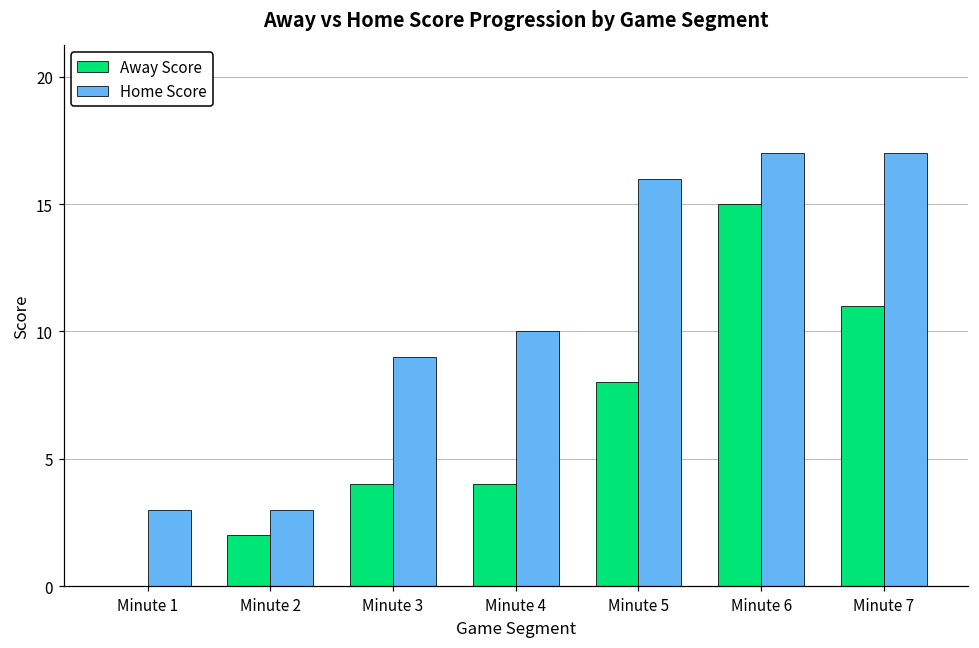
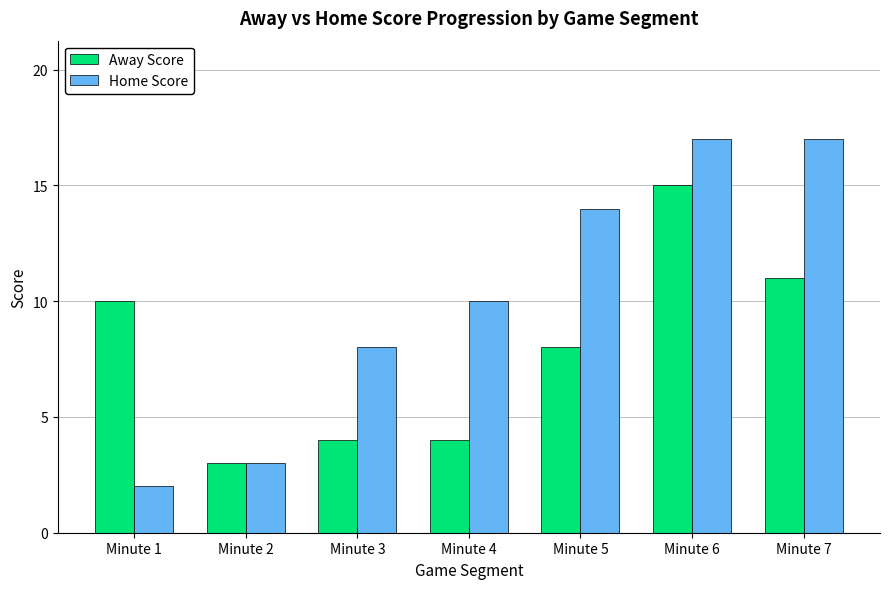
Away Score, Minute 1: 0 -> 10
Home Score, Minute 1: 3 -> 2
Away Score, Minute 2: 2 -> 3
Home Score, Minute 3: 9 -> 8
Home Score, Minute 5: 16 -> 14
